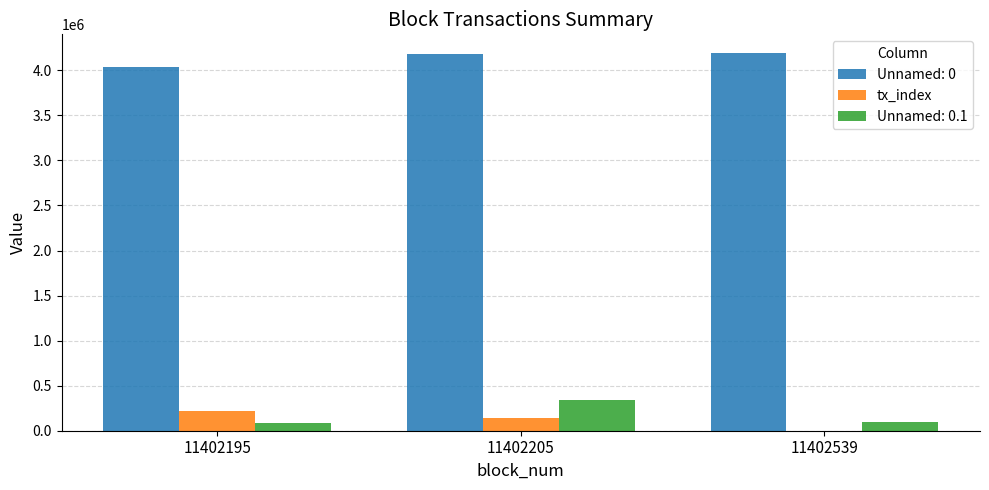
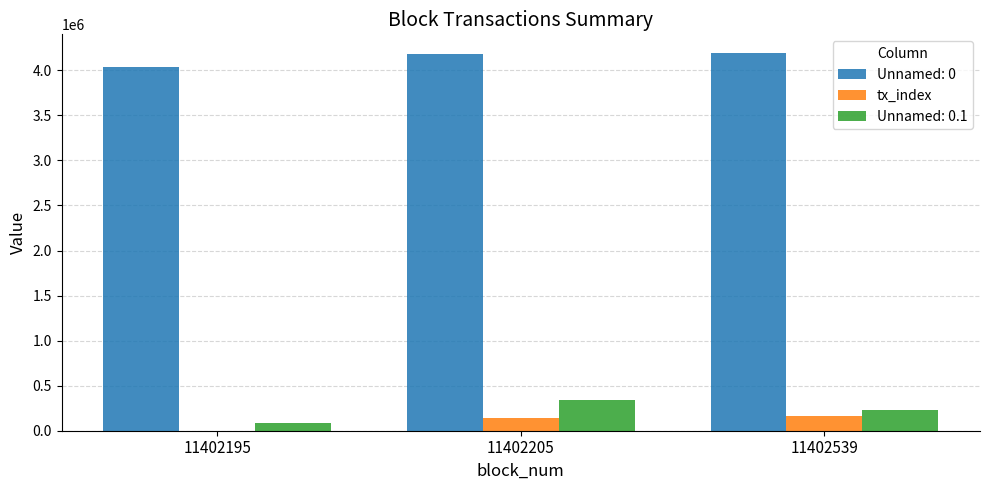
tx_index, 11402195: 200000 -> 0
tx_index, 11402539: 0 -> 200000
Unnamed: 0.1, 11402539: 100000 -> 200000
